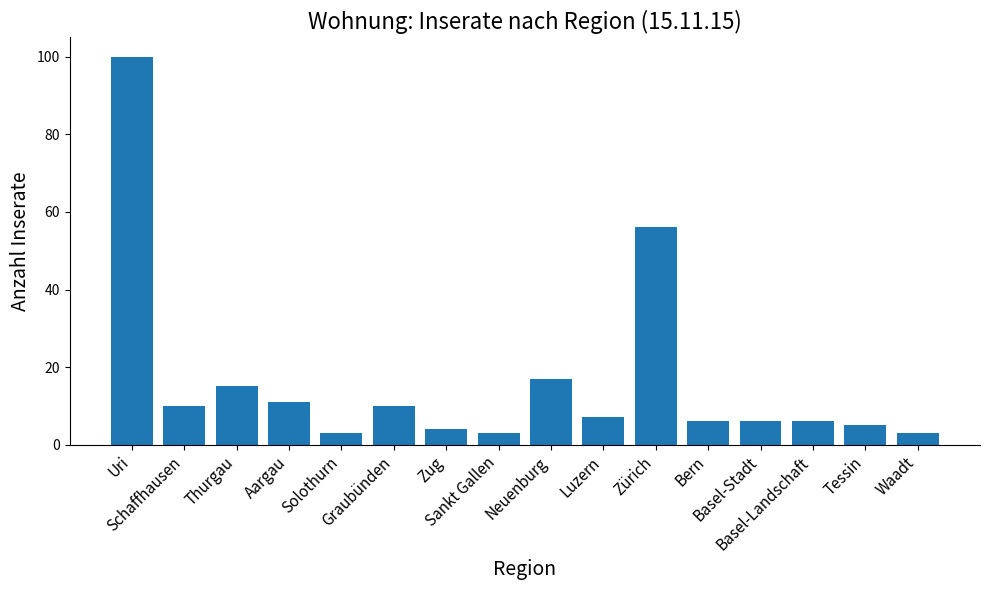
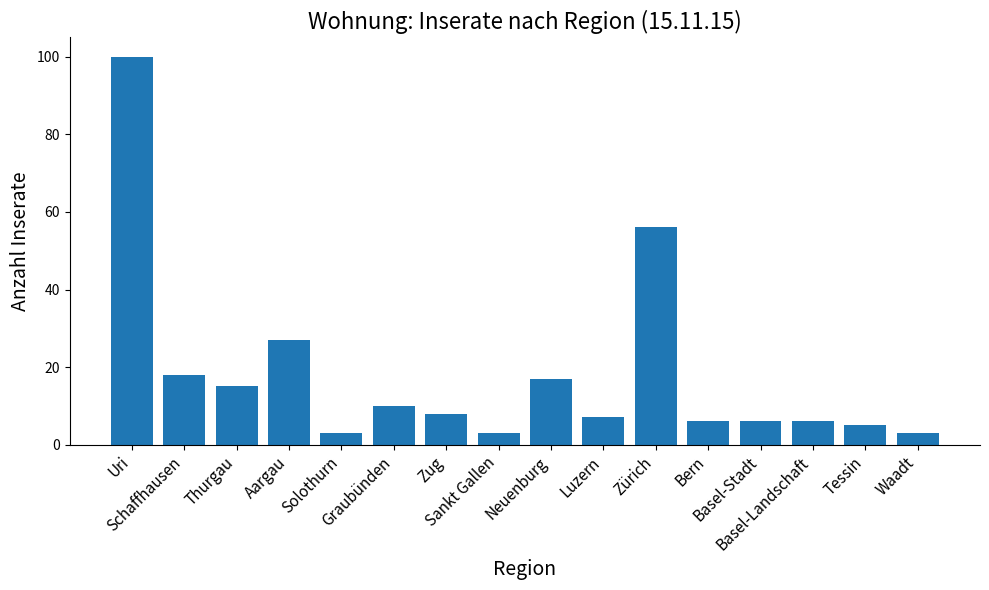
Schaffhausen: 10 -> 18
Aargau: 11 -> 27
Zug: 4 -> 8
